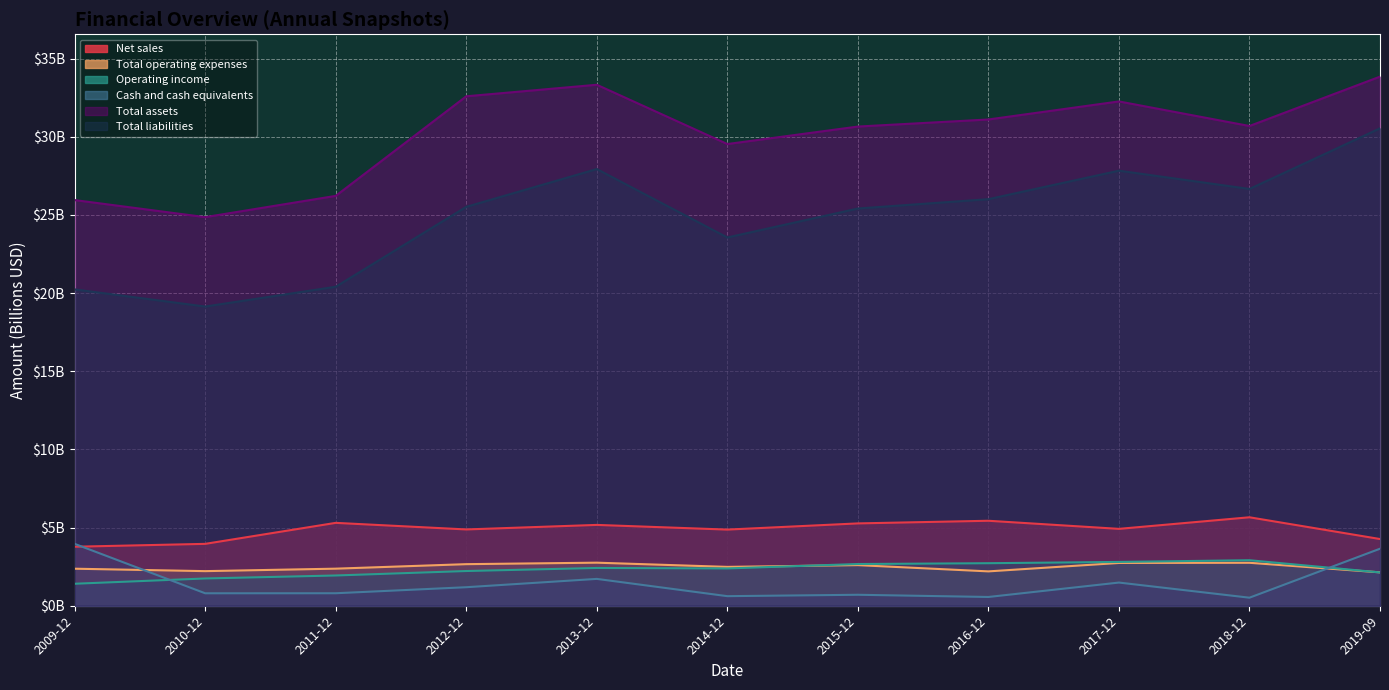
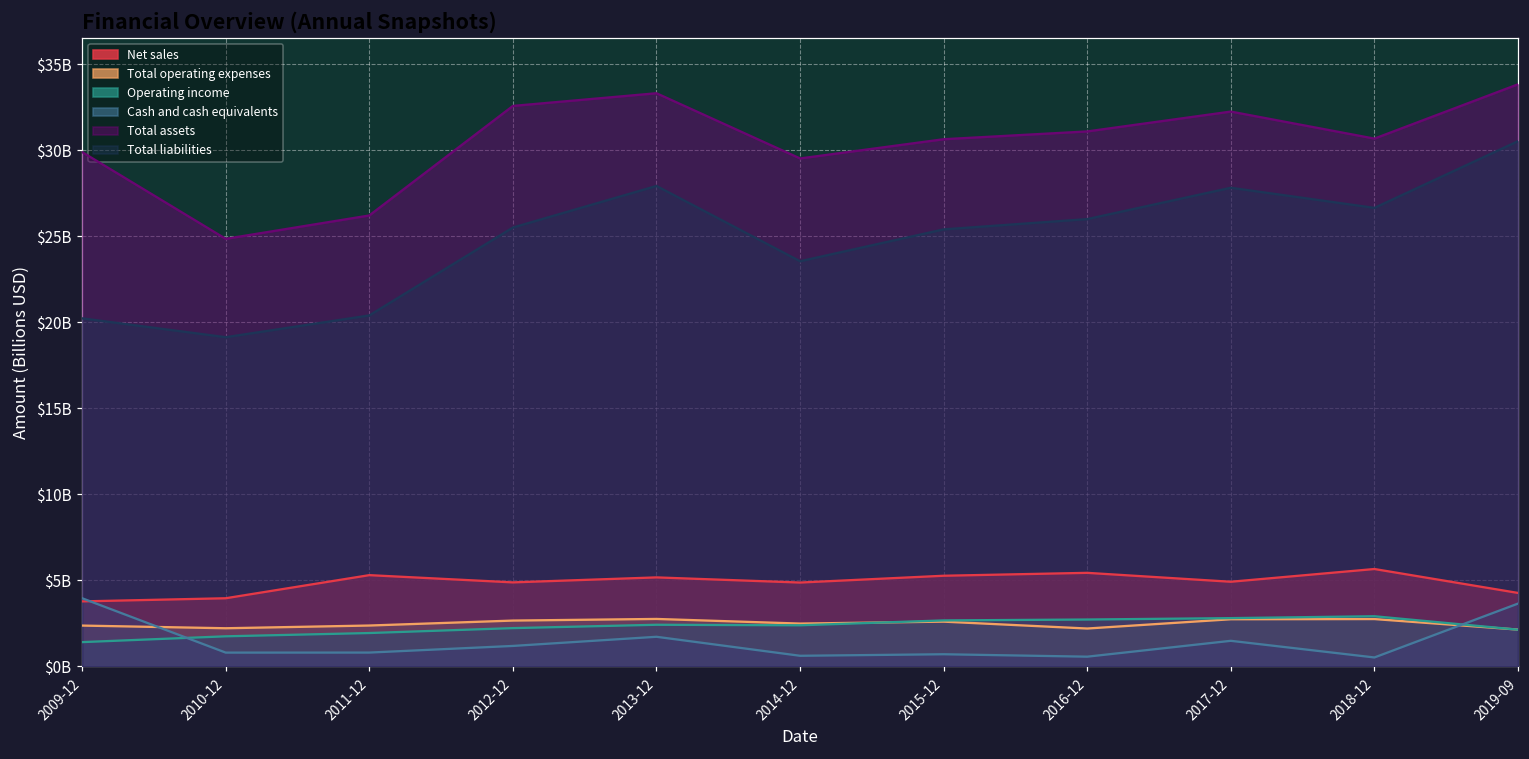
Total assets, 2009-12: $25900000000 -> $29900000000
